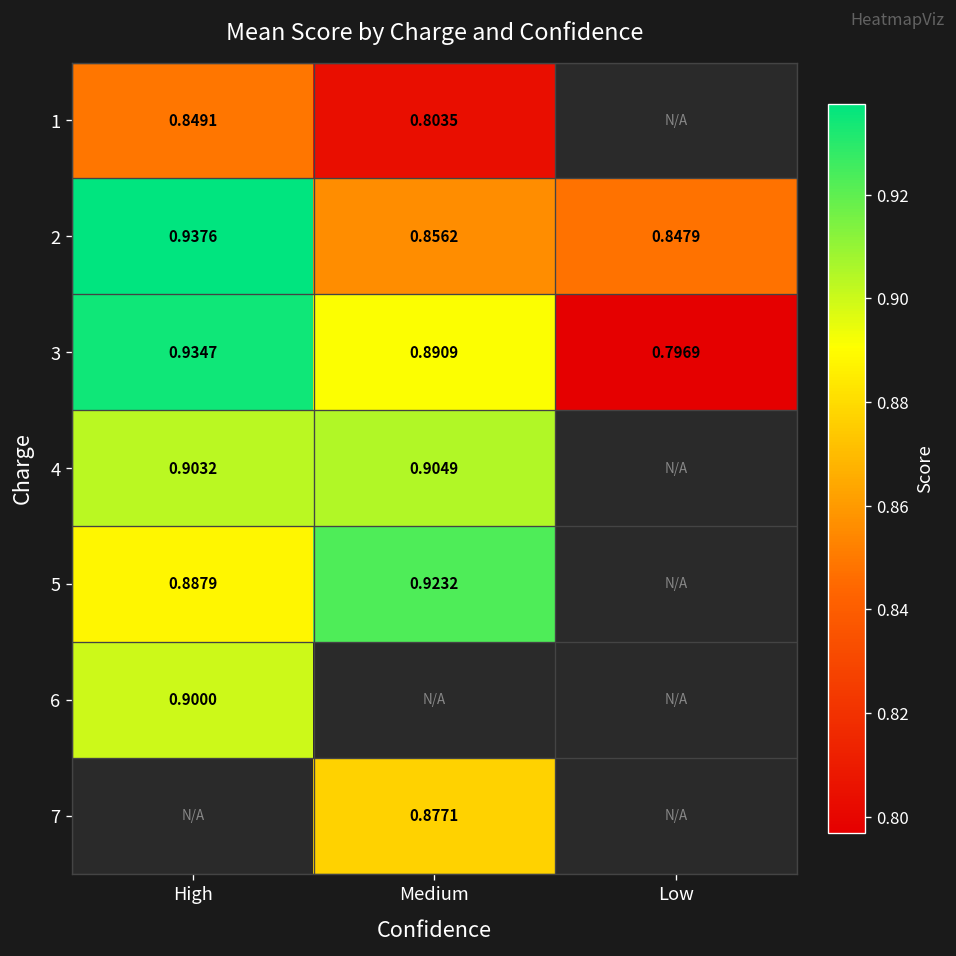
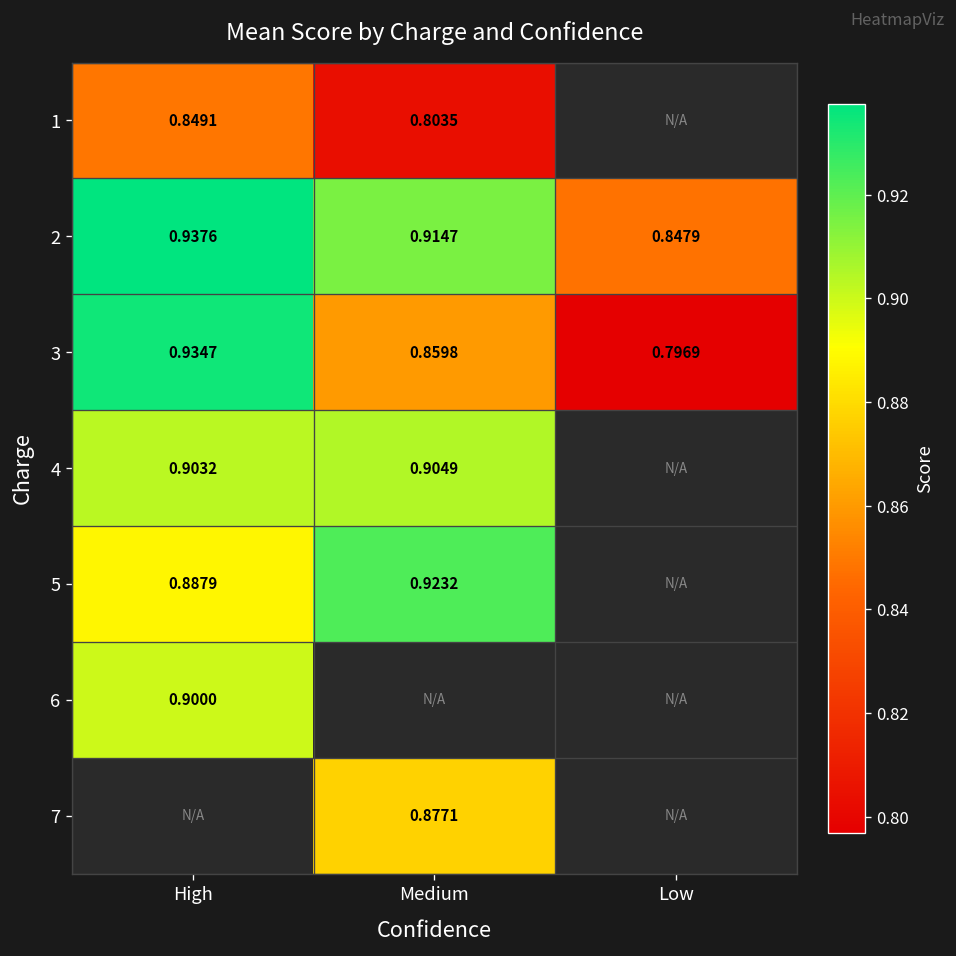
2, Medium: 0.8562 -> 0.9147
3, Medium: 0.8909 -> 0.8598
